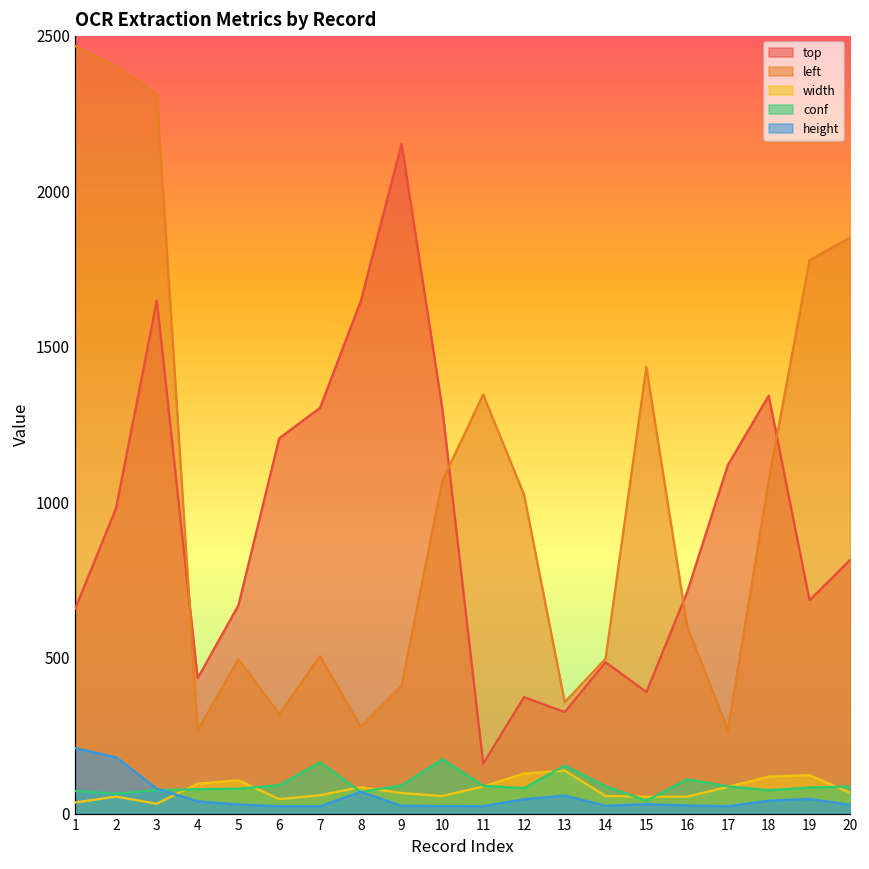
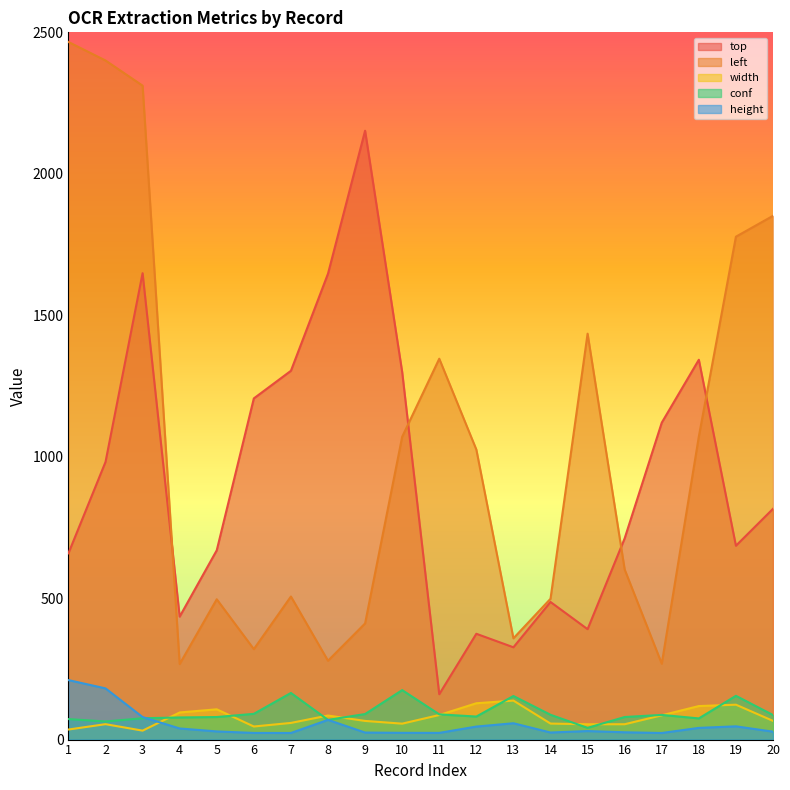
conf, 16: 110 -> 80
conf, 19: 80 -> 150
